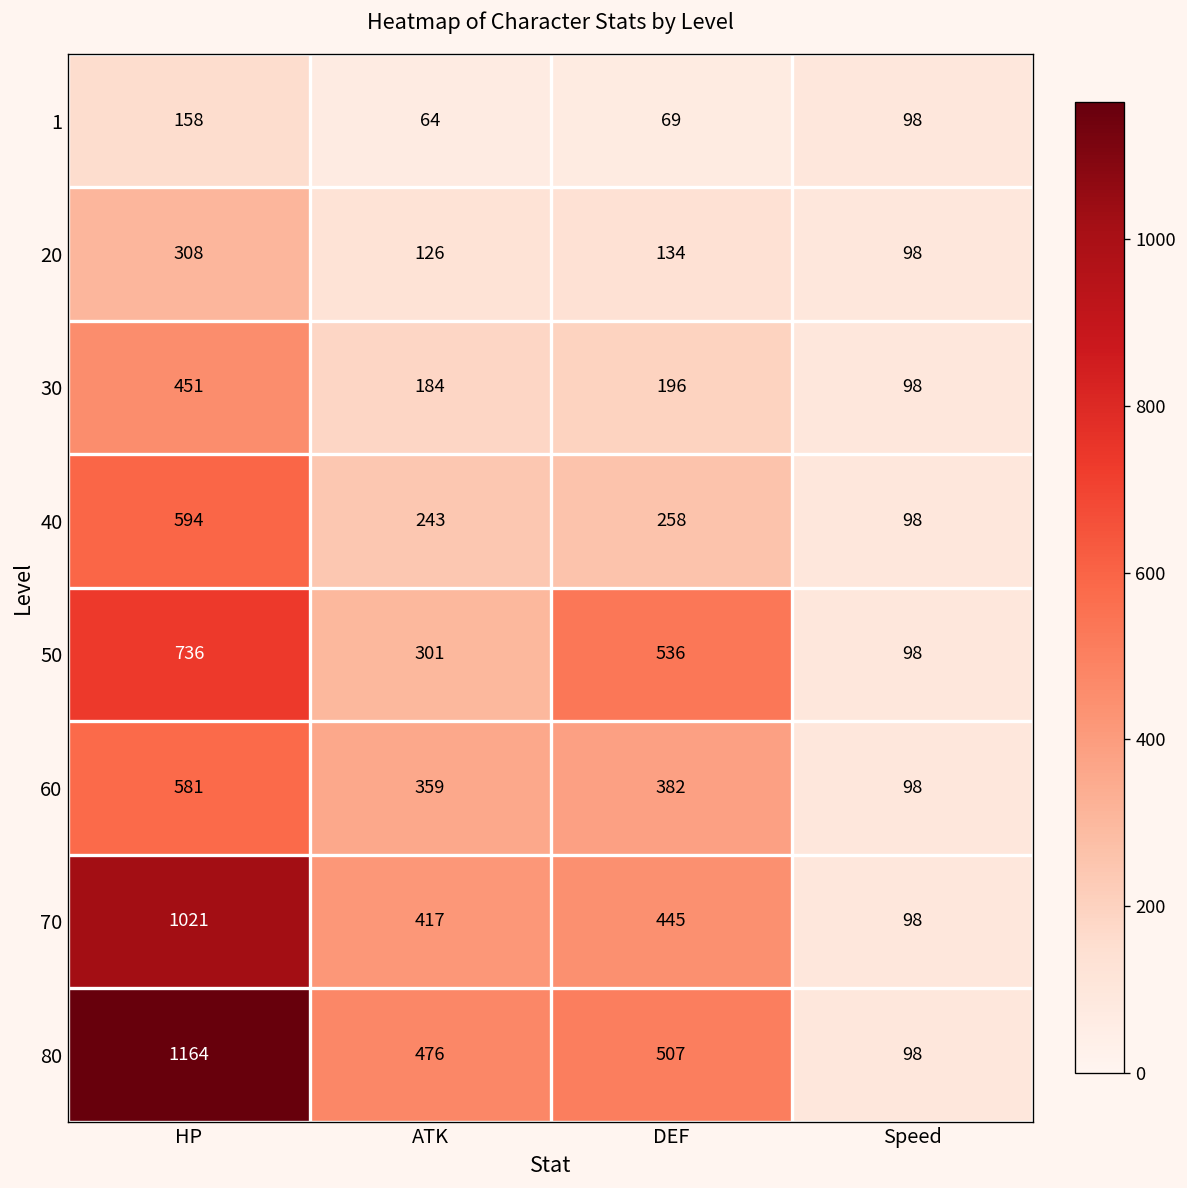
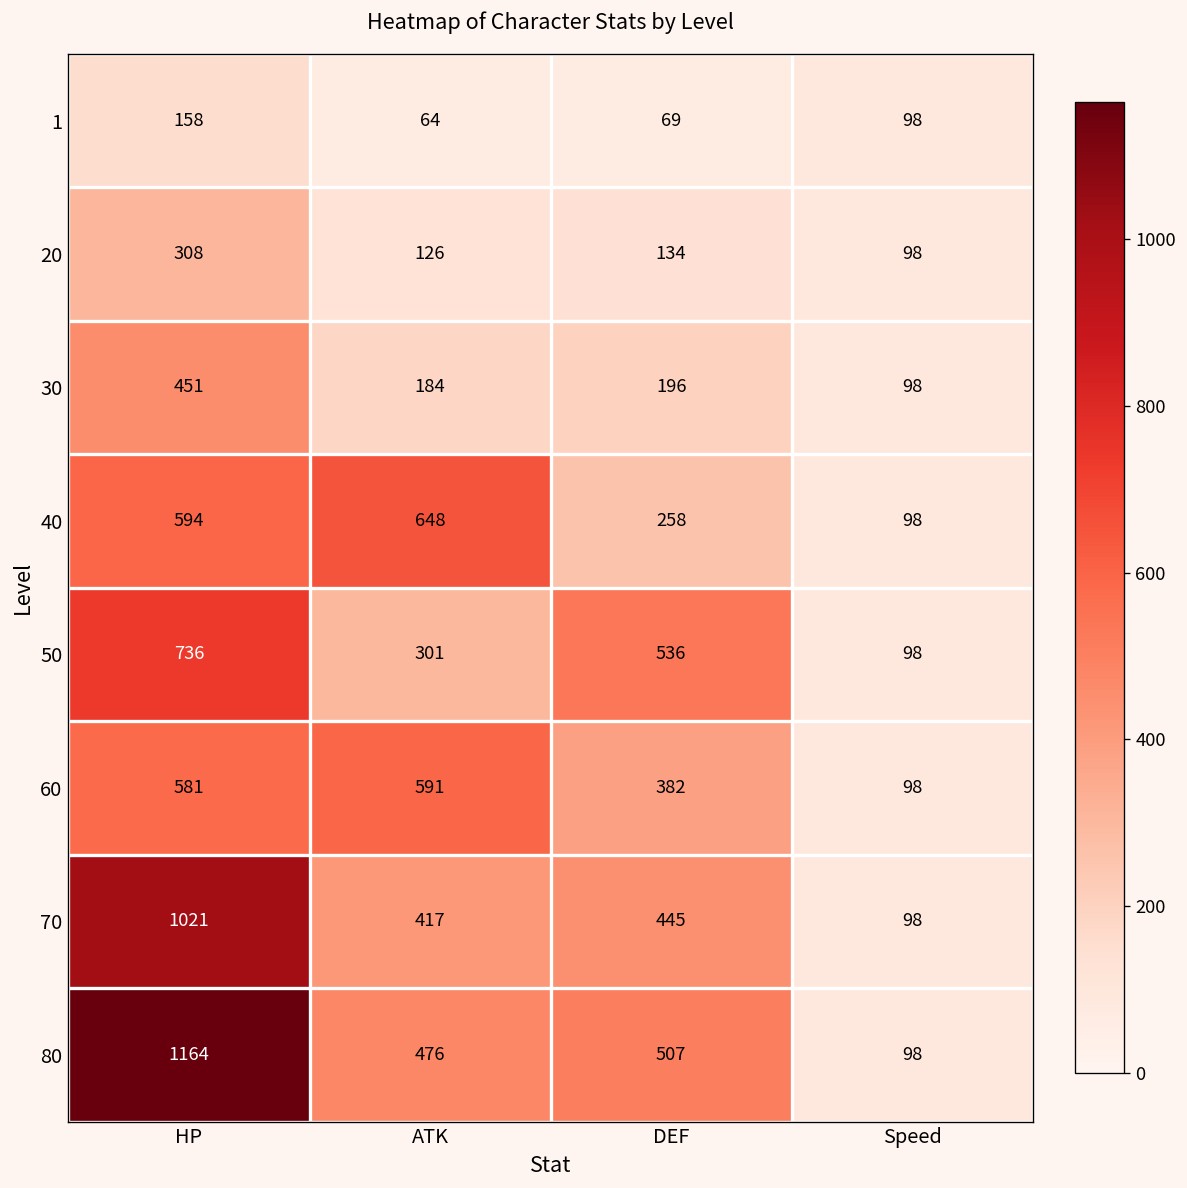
40, ATK: 243 -> 648
60, ATK: 359 -> 591
